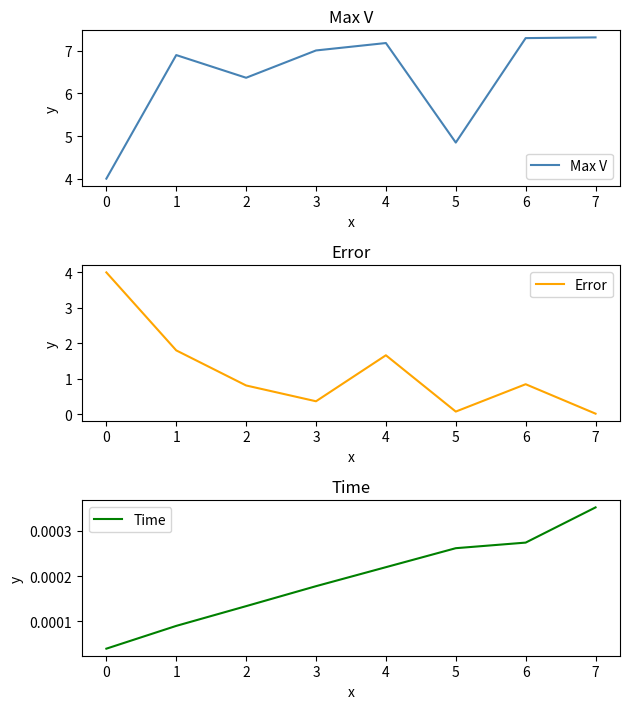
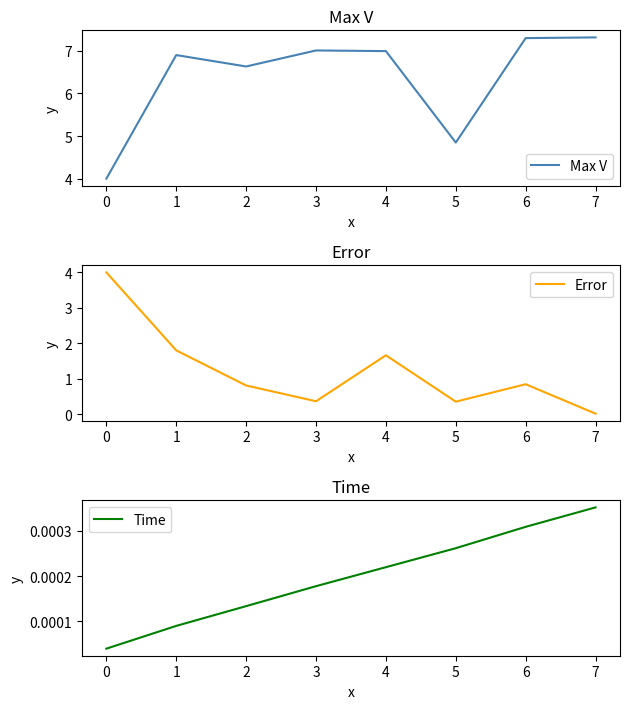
Max V, 2: 6.4 -> 6.6
Max V, 4: 7.2 -> 7.0
Error, 5: 0.1 -> 0.4
Time, 6: 0.00027 -> 0.00031
